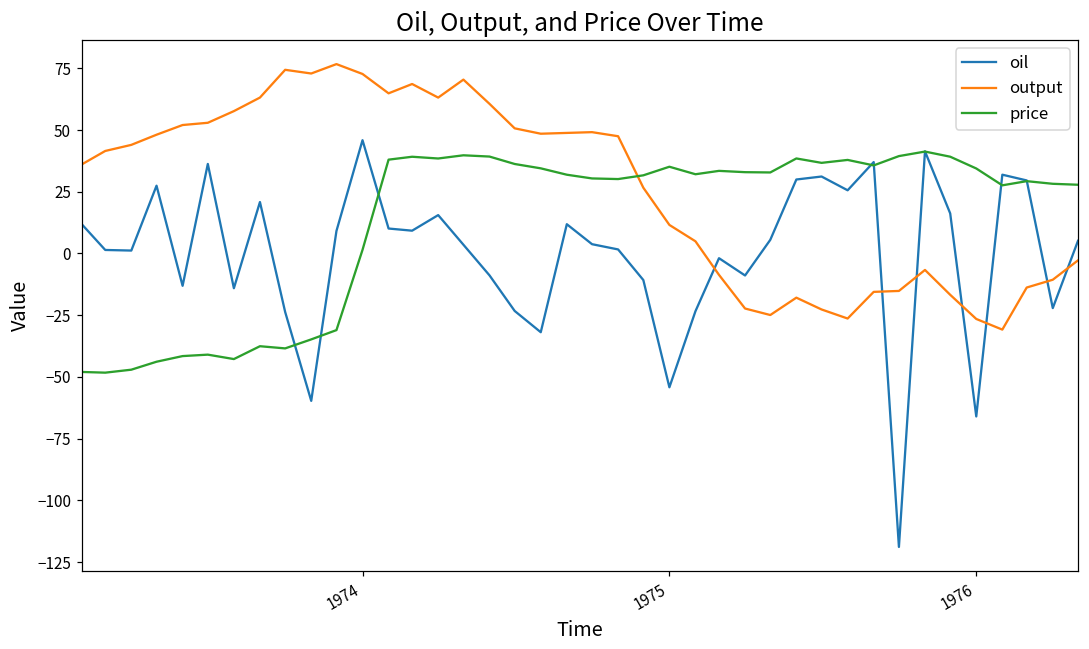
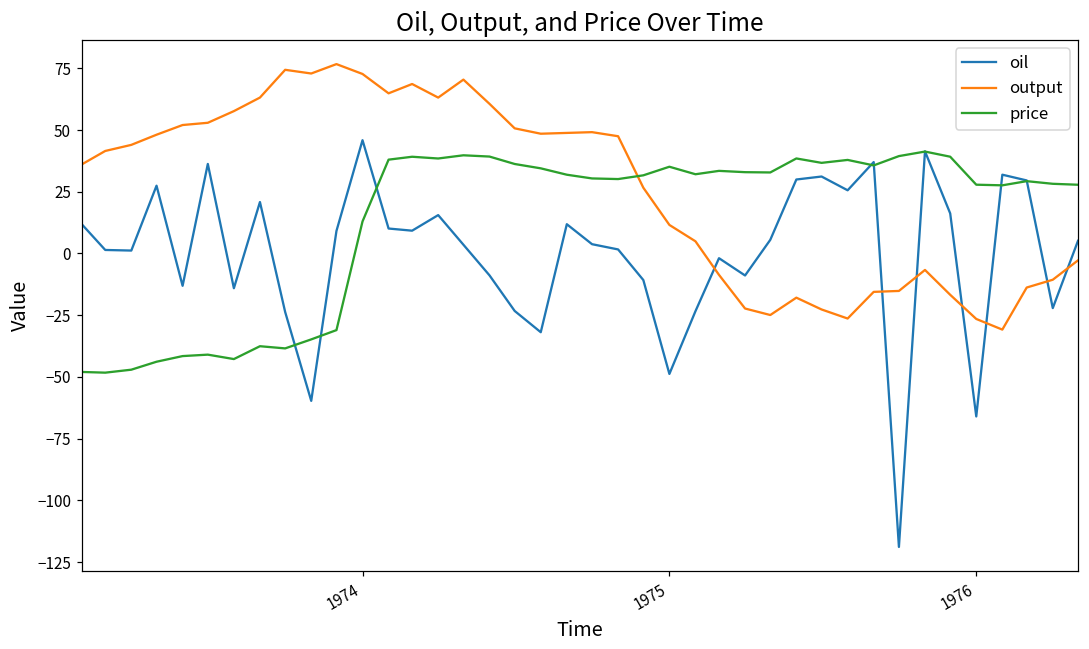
price, 1974: 1 -> 13
oil, 1975: -54 -> -49
price, 1976: 34 -> 28
